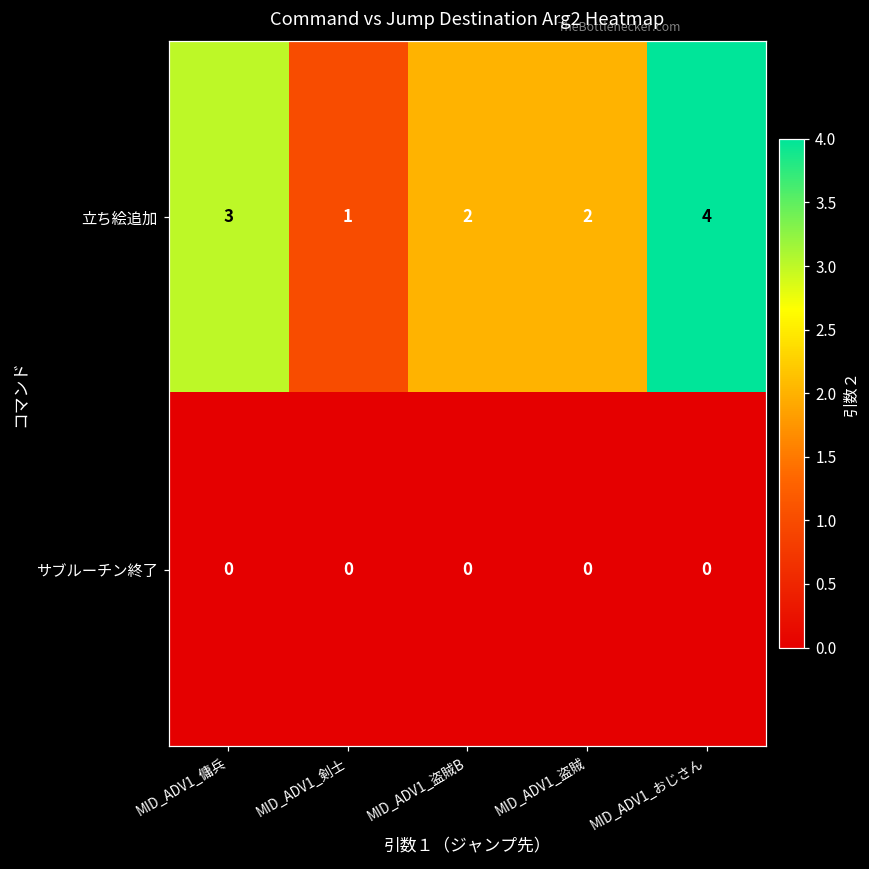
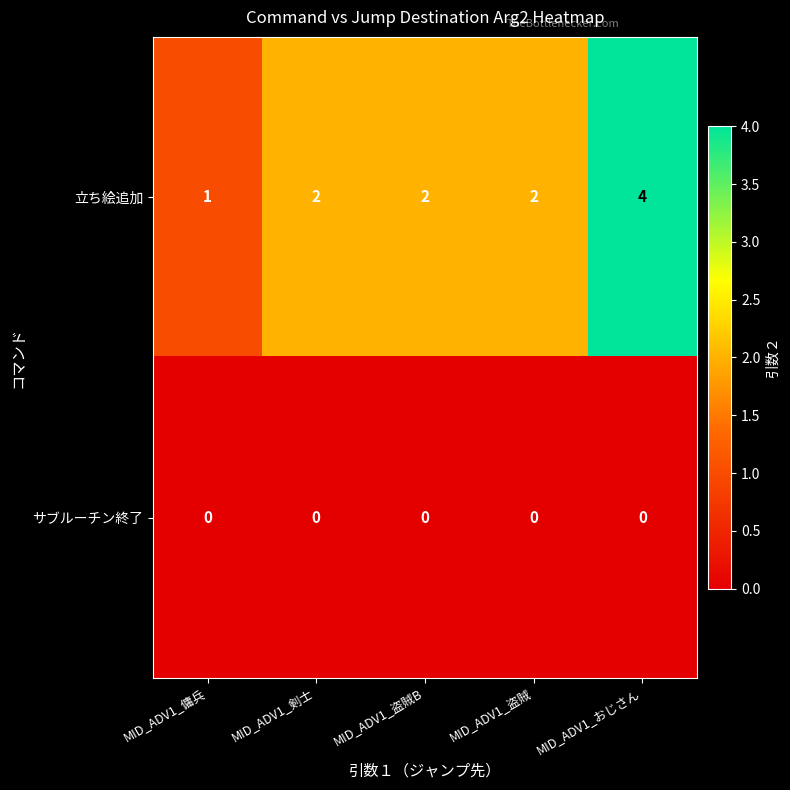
立ち絵追加, MID_ADV1_傭兵: 3 -> 1
立ち絵追加, MID_ADV1_剣士: 1 -> 2
